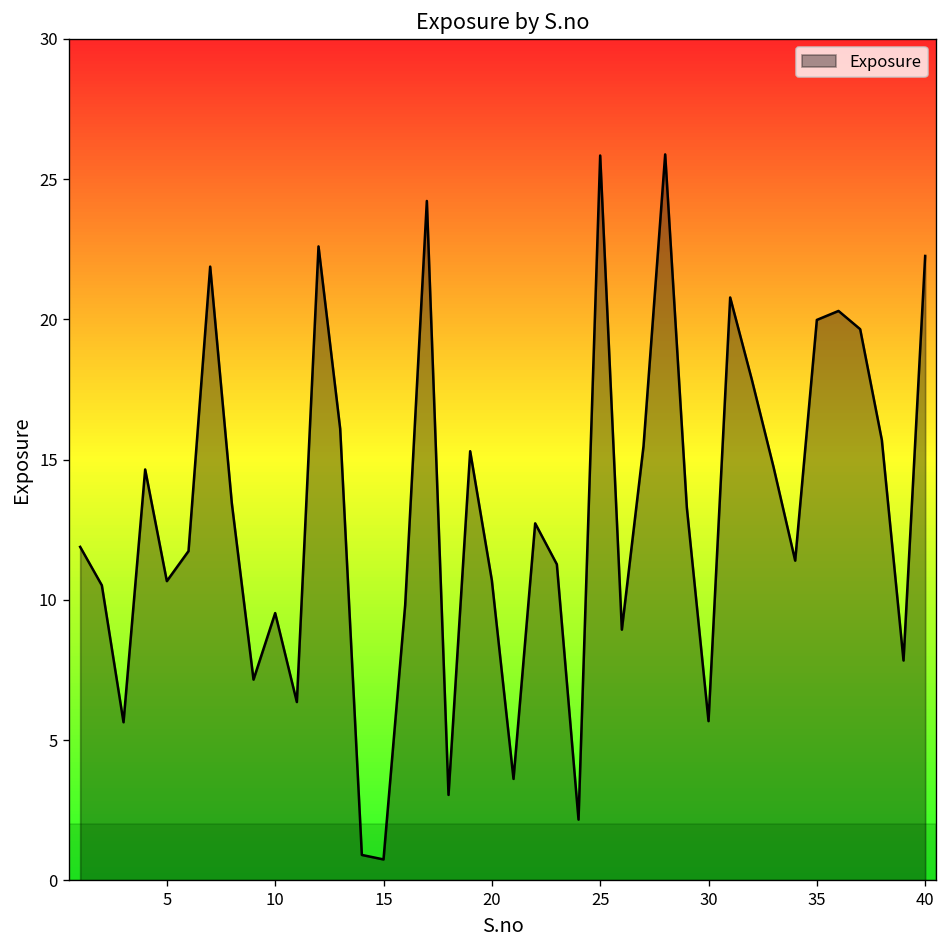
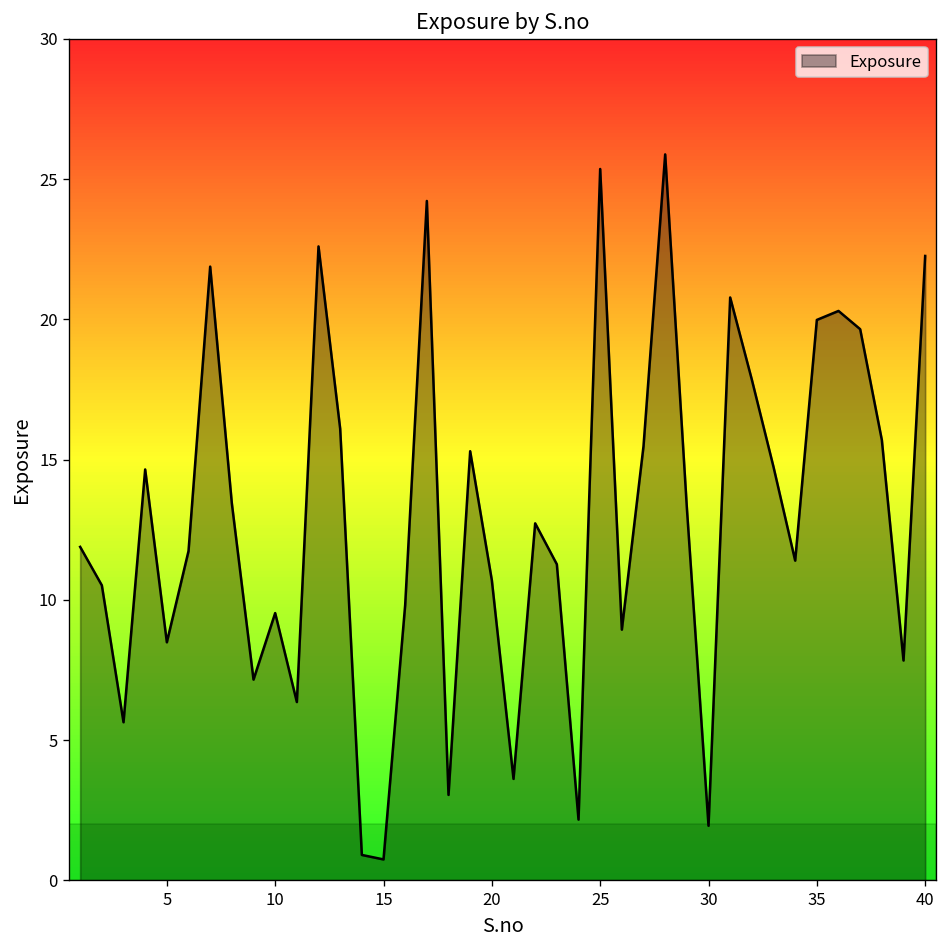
5: 10.7 -> 8.5
25: 25.8 -> 25.4
30: 5.7 -> 2.0
